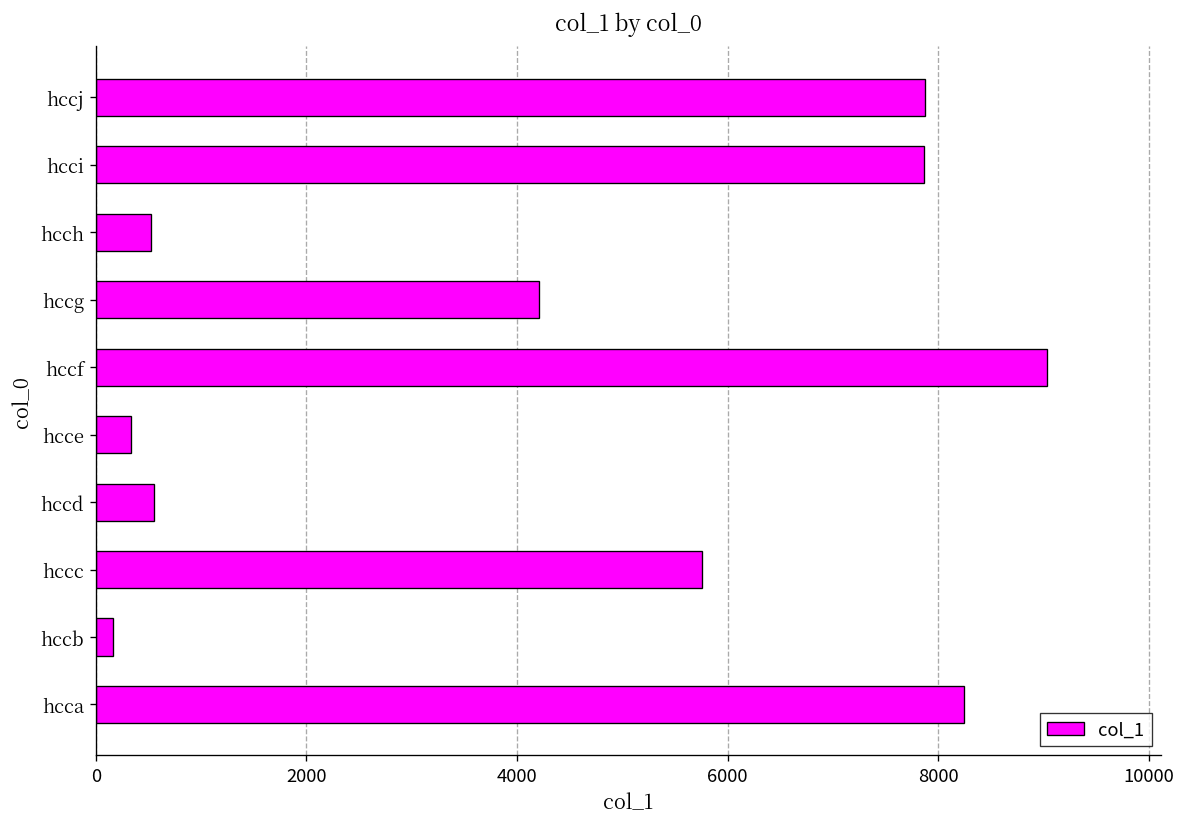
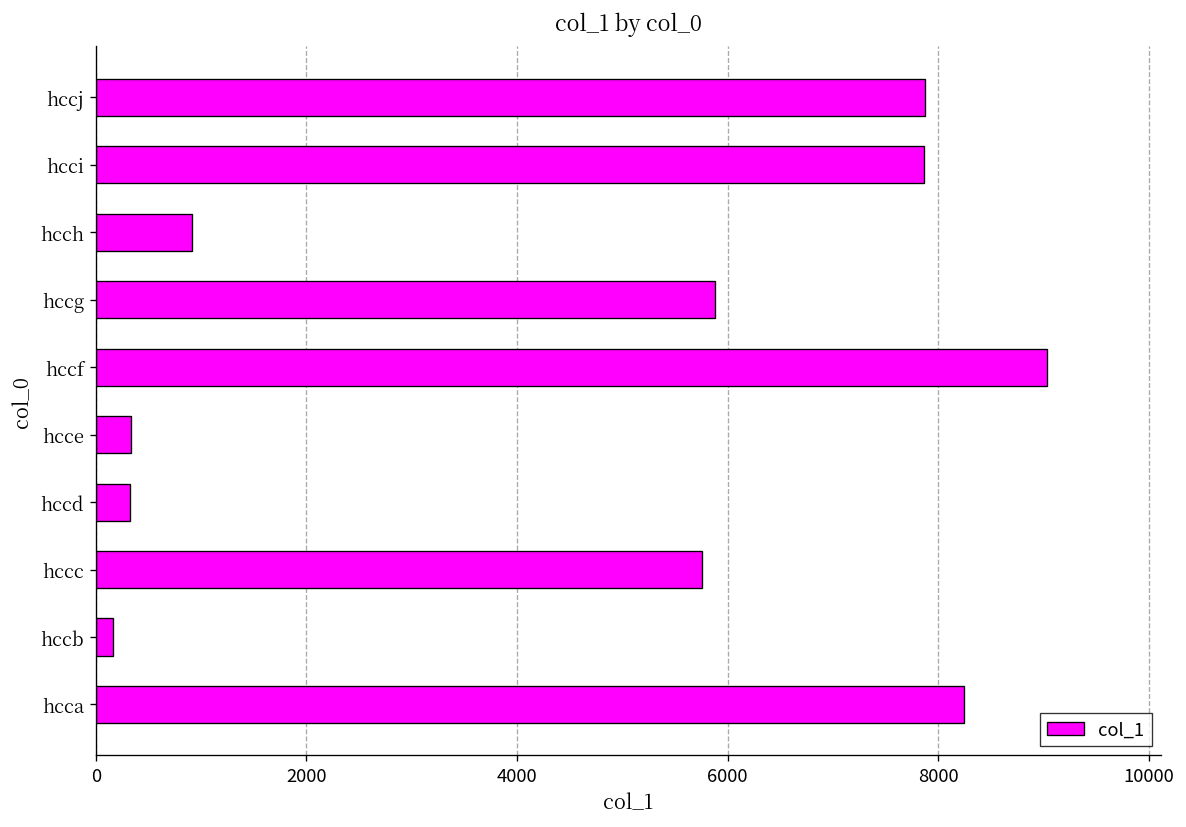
hcch: 500 -> 900
hccg: 4200 -> 5900
hccd: 600 -> 300
